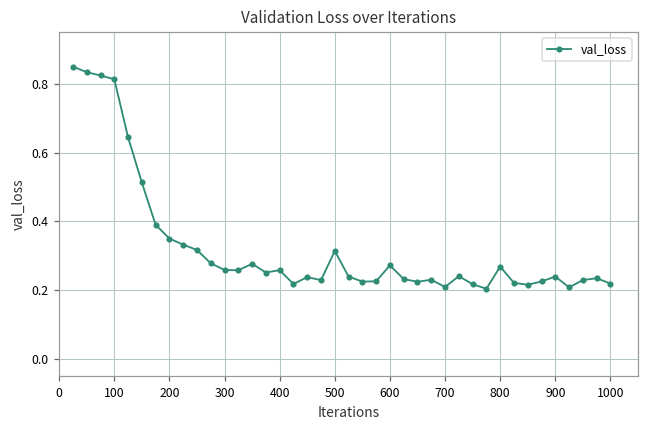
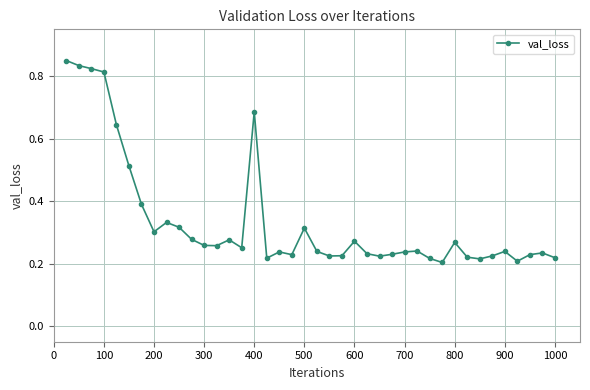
200: 0.35 -> 0.30
400: 0.26 -> 0.69
700: 0.21 -> 0.24
